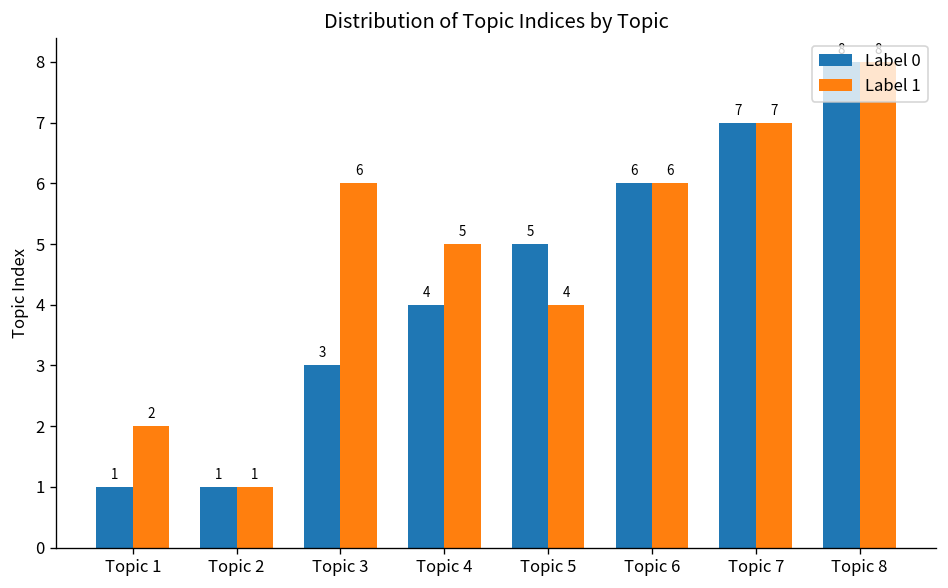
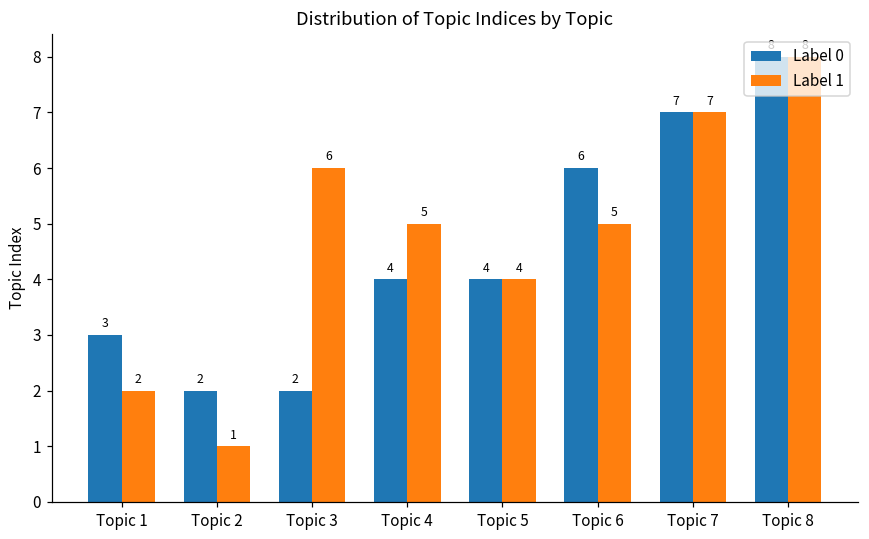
Label 0, Topic 1: 1 -> 3
Label 0, Topic 2: 1 -> 2
Label 0, Topic 3: 3 -> 2
Label 0, Topic 5: 5 -> 4
Label 1, Topic 6: 6 -> 5
